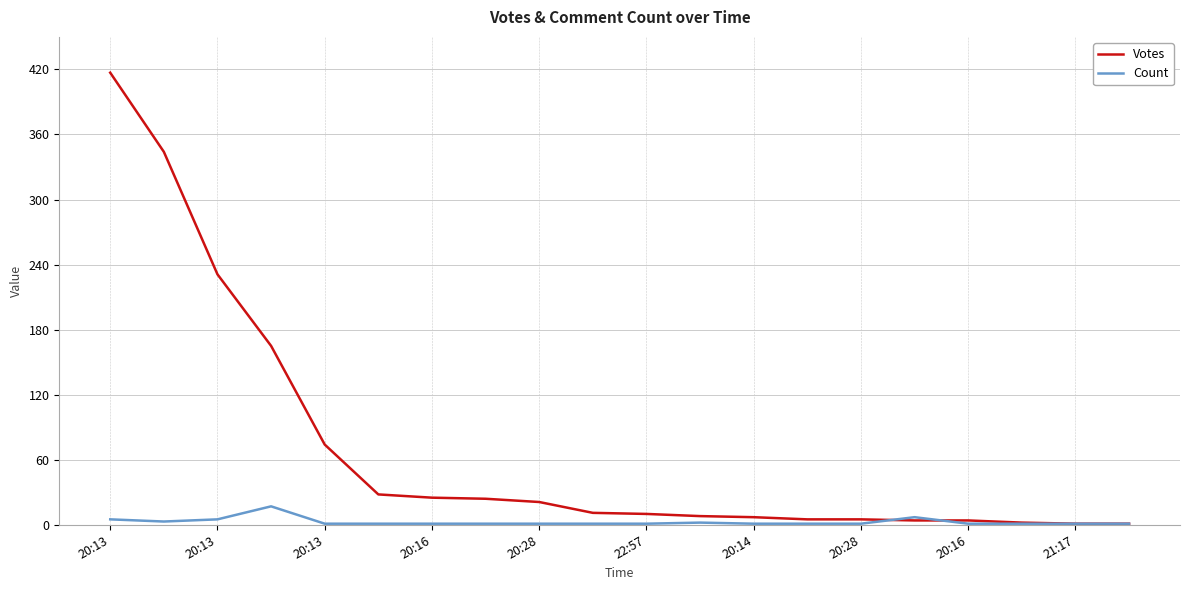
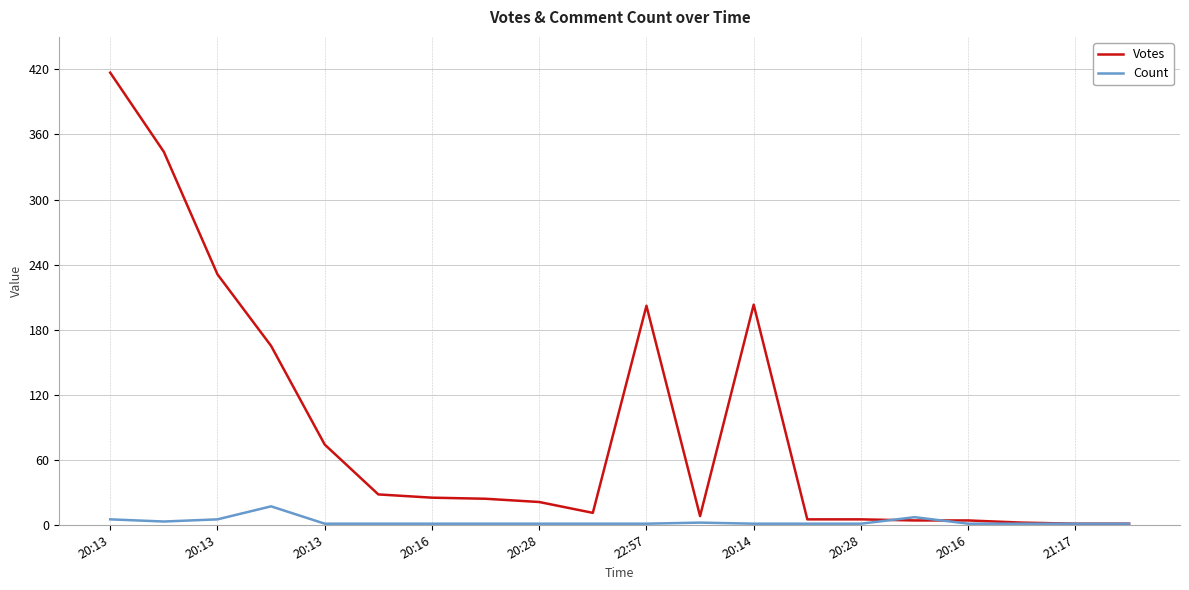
Votes, 22:57: 10 -> 202
Votes, 20:14: 7 -> 203
